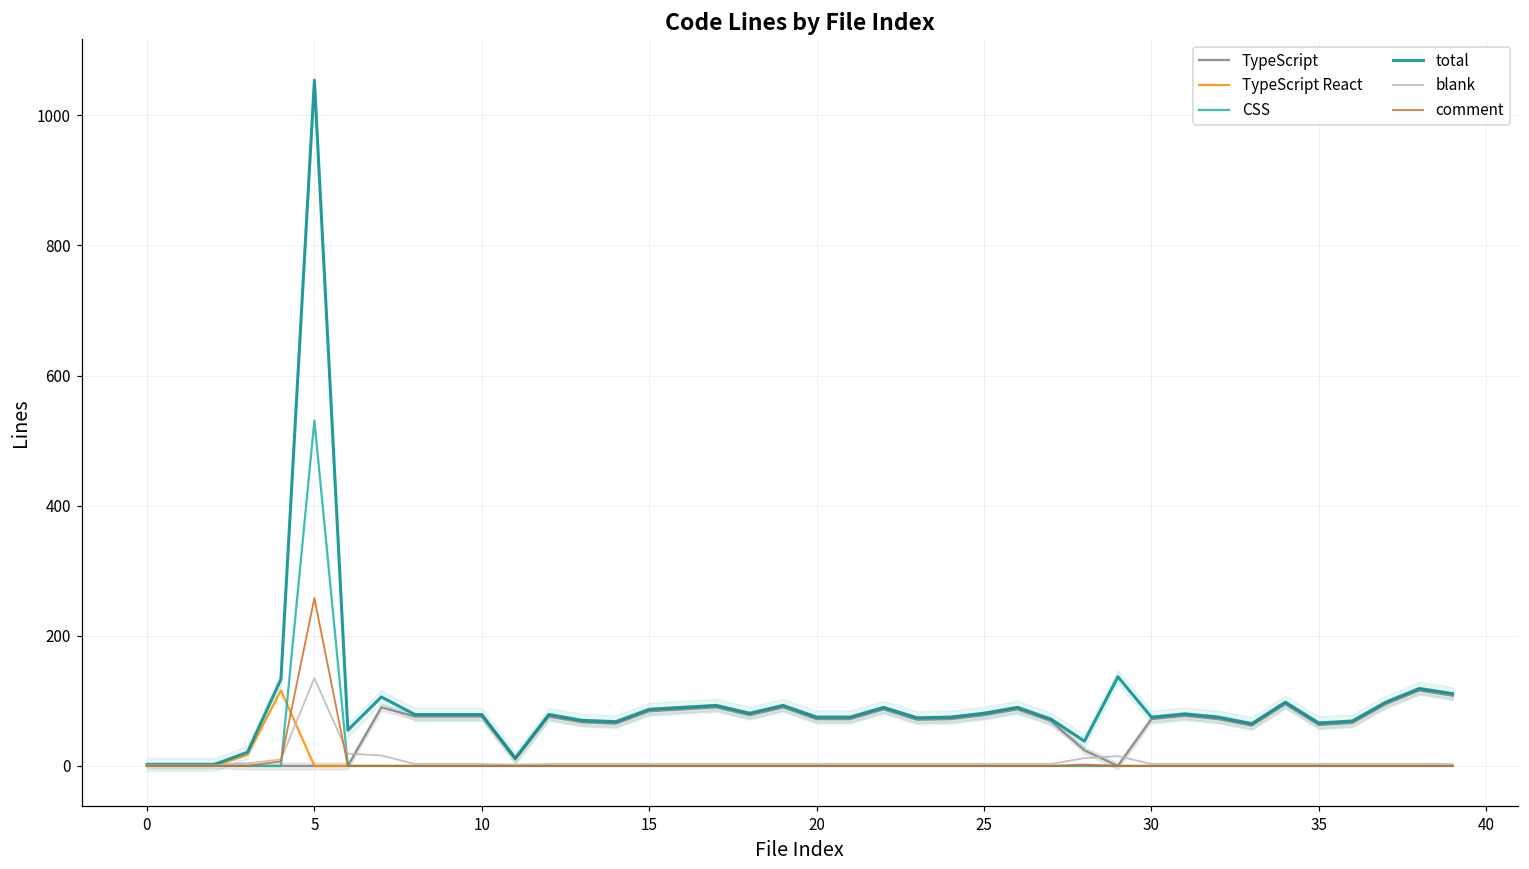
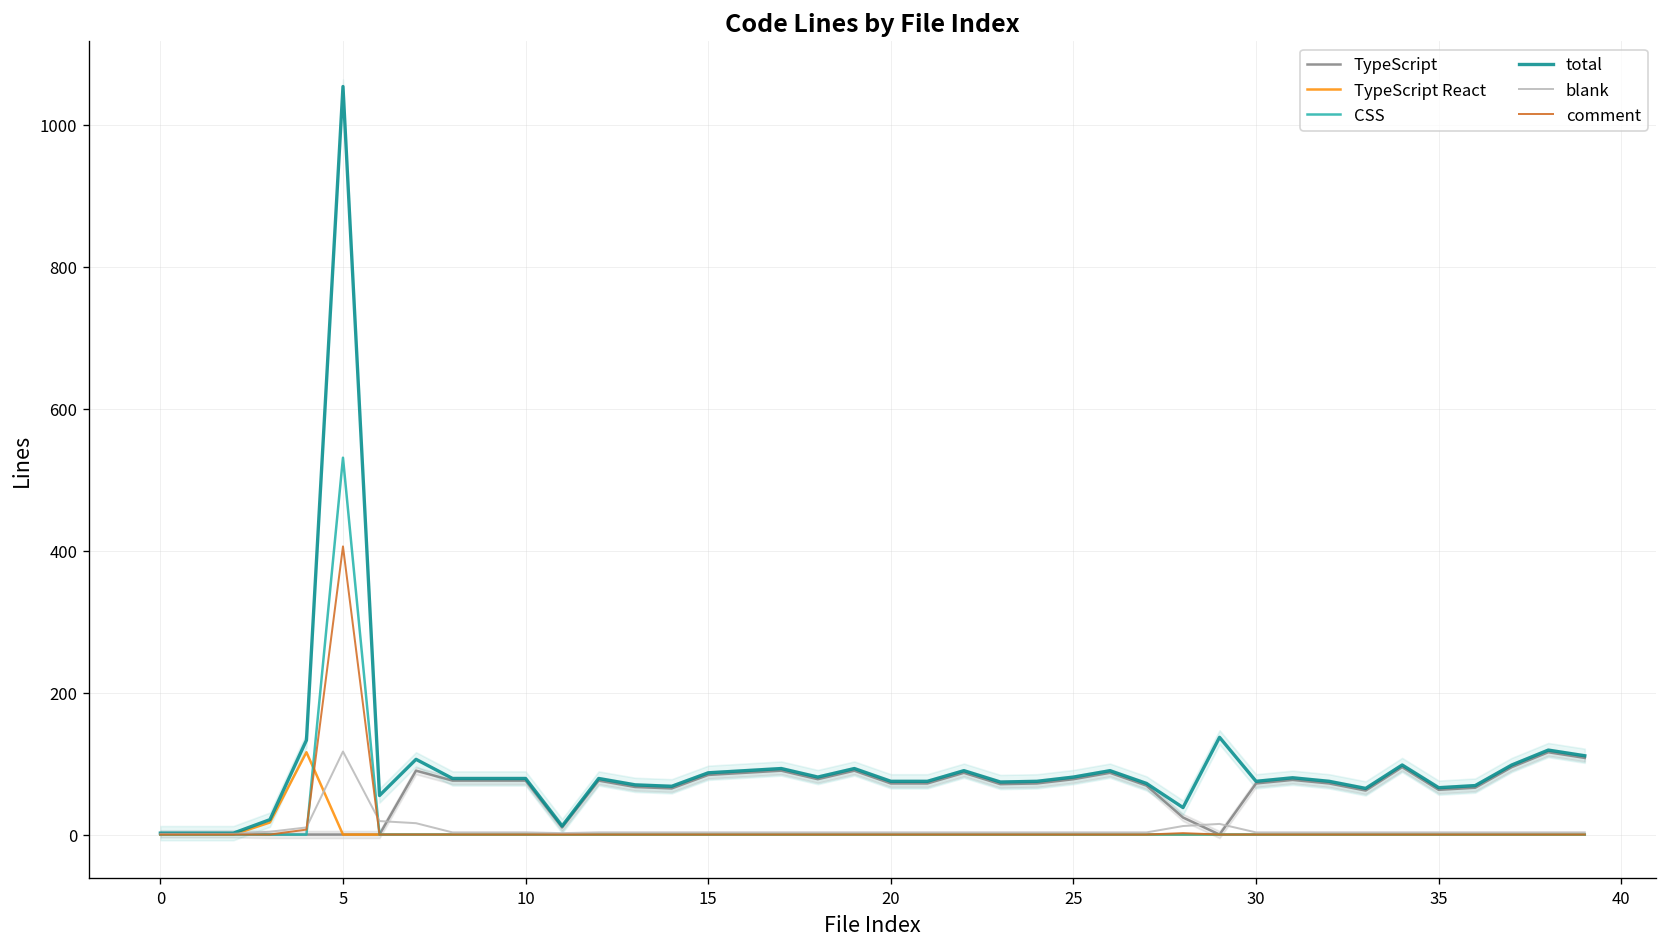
blank, 5: 140 -> 120
comment, 5: 260 -> 410
